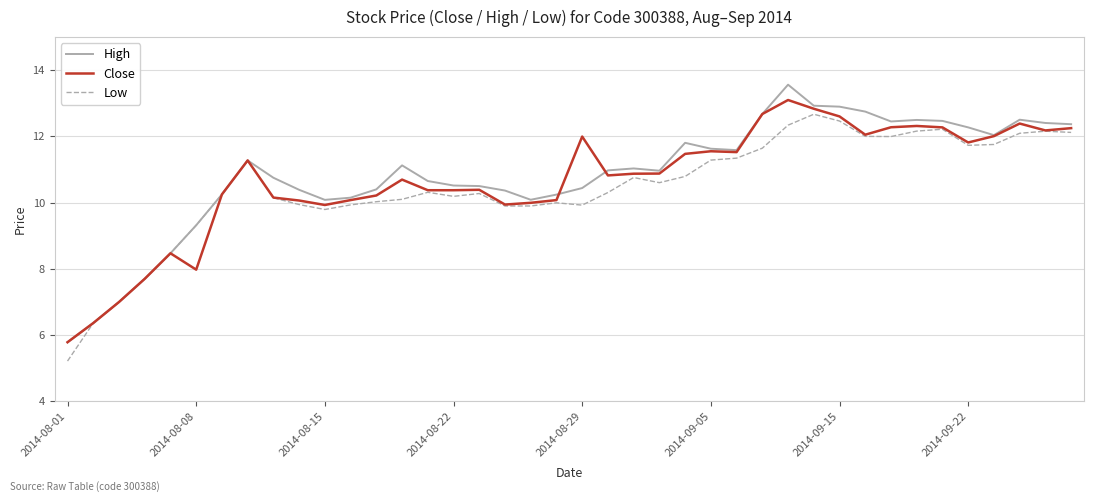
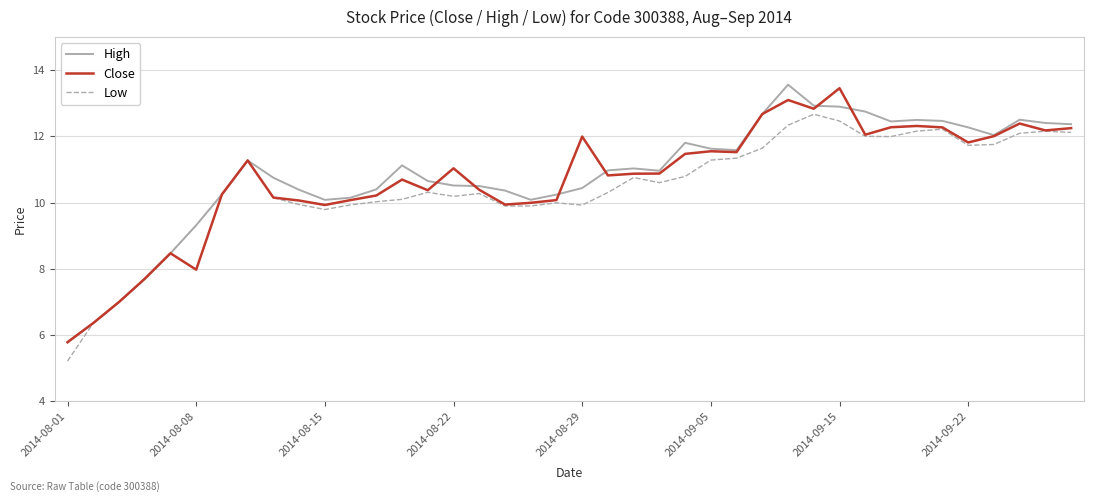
Close, 2014-08-22: 10.4 -> 11.0
Close, 2014-09-15: 12.6 -> 13.5
